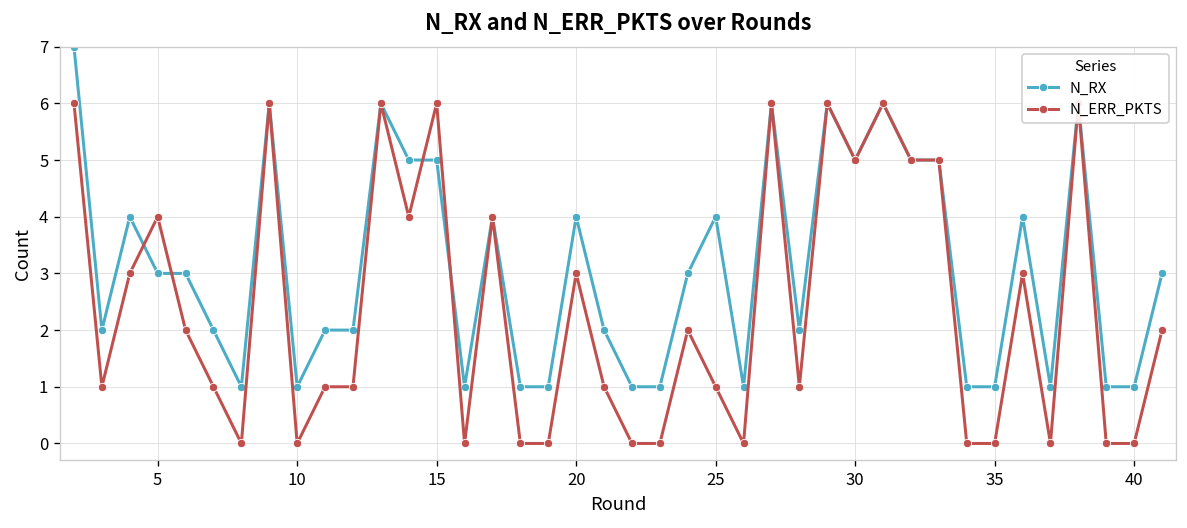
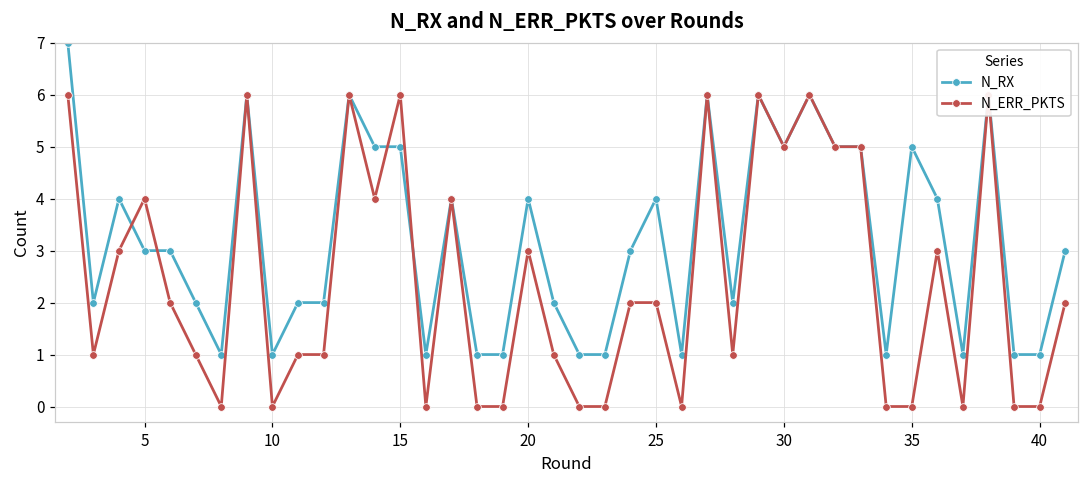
N_ERR_PKTS, 25: 1 -> 2
N_RX, 35: 1 -> 5
